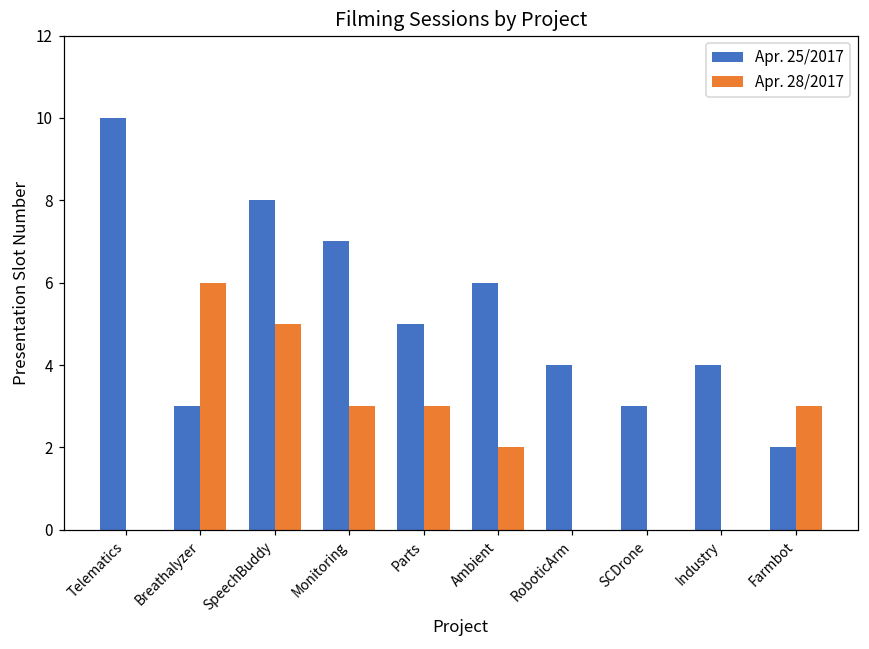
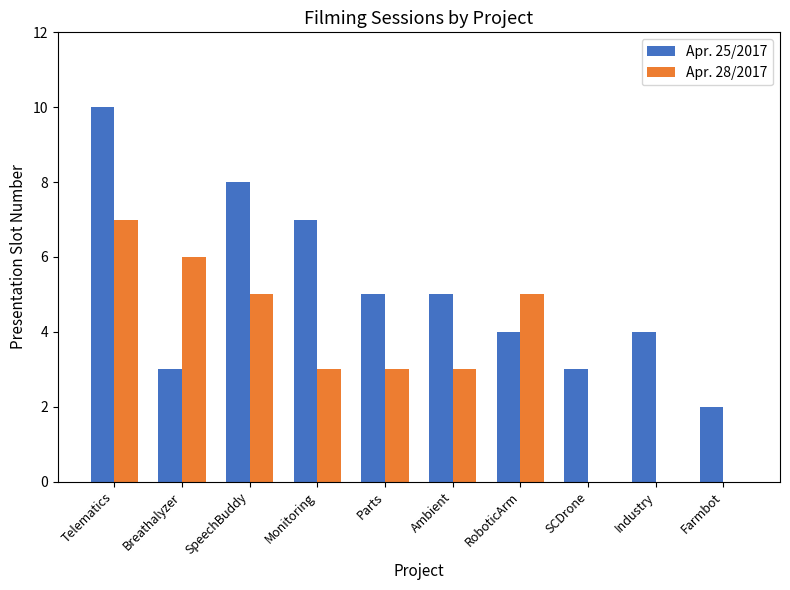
Apr. 28/2017, Telematics: 0 -> 7
Apr. 25/2017, Ambient: 6 -> 5
Apr. 28/2017, Ambient: 2 -> 3
Apr. 28/2017, RoboticArm: 0 -> 5
Apr. 28/2017, Farmbot: 3 -> 0
